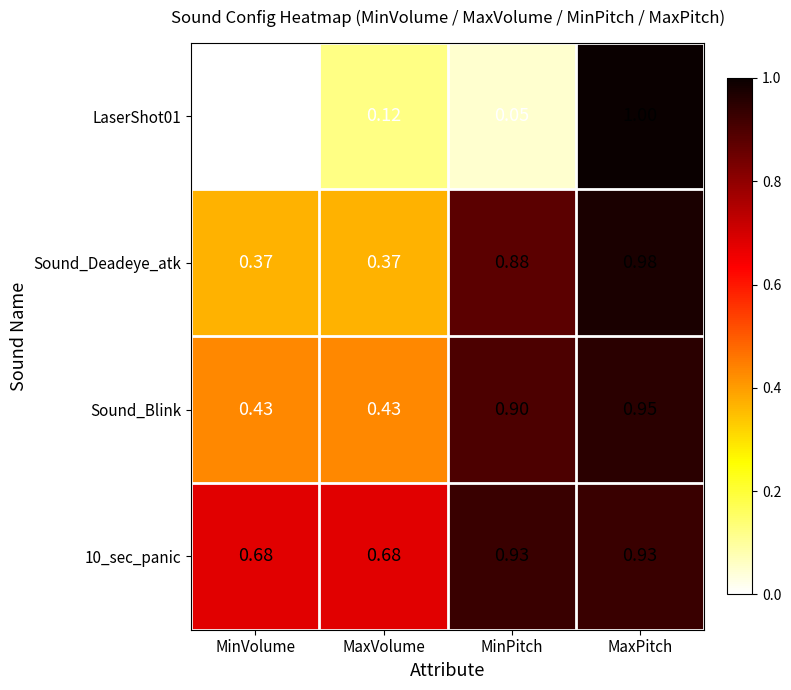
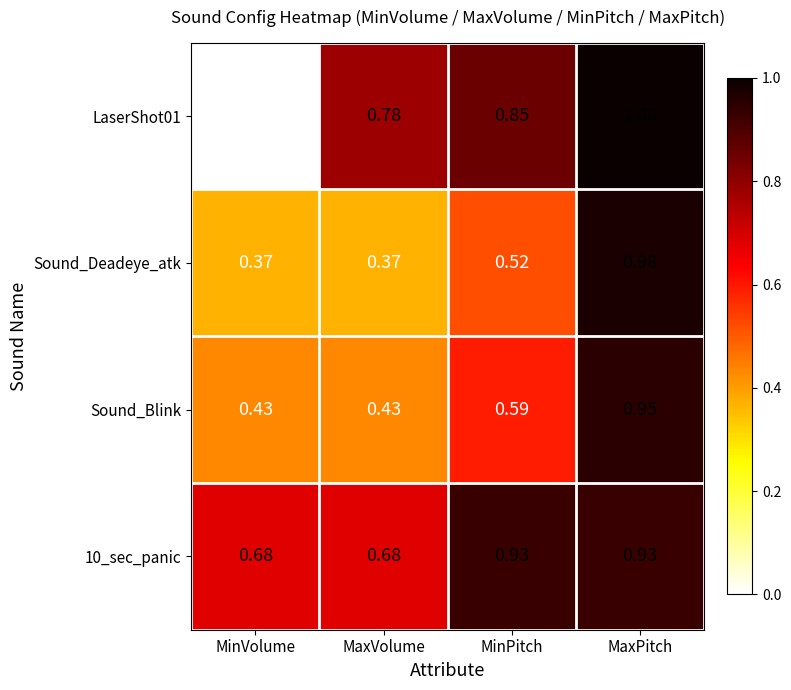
LaserShot01, MaxVolume: 0.12 -> 0.78
LaserShot01, MinPitch: 0.05 -> 0.85
Sound_Deadeye_atk, MinPitch: 0.88 -> 0.52
Sound_Blink, MinPitch: 0.90 -> 0.59
